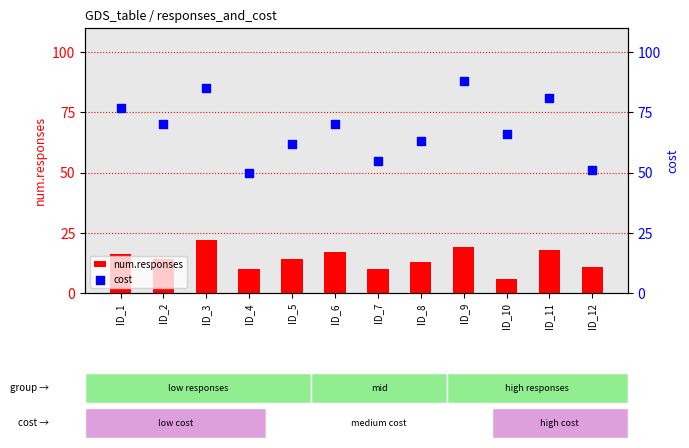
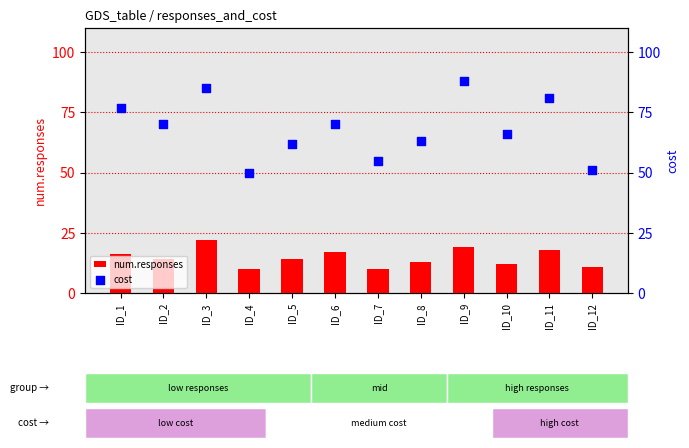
num.responses, ID_10: 6 -> 12
